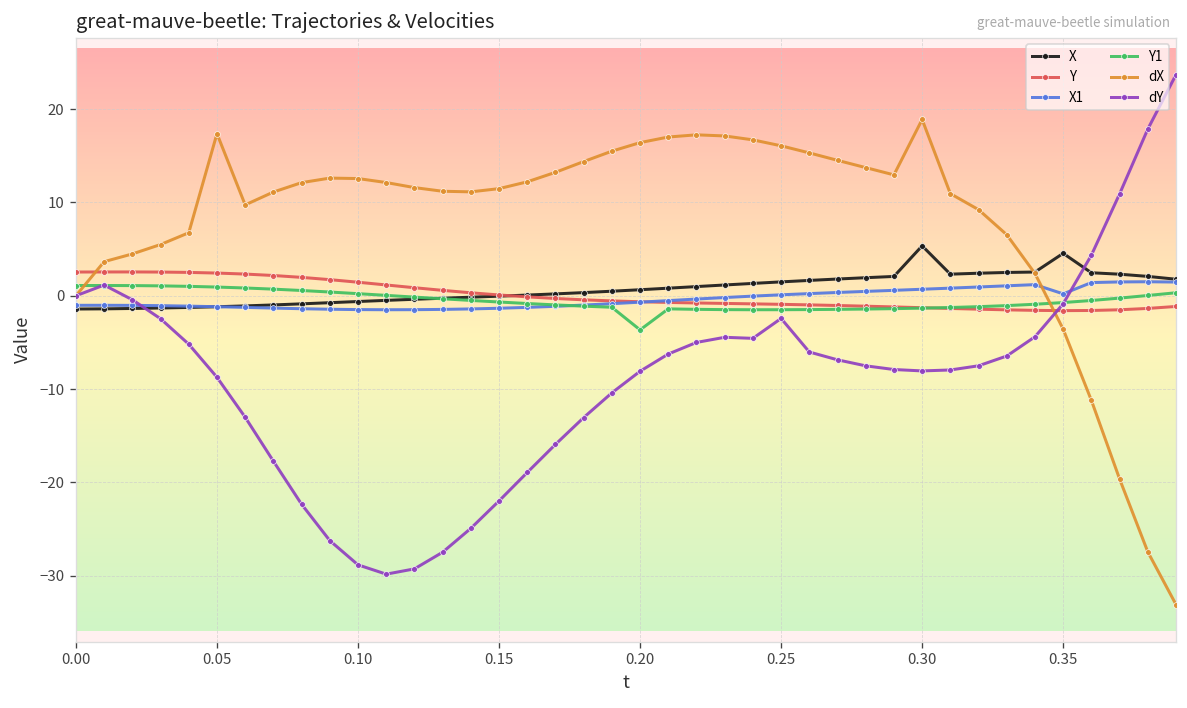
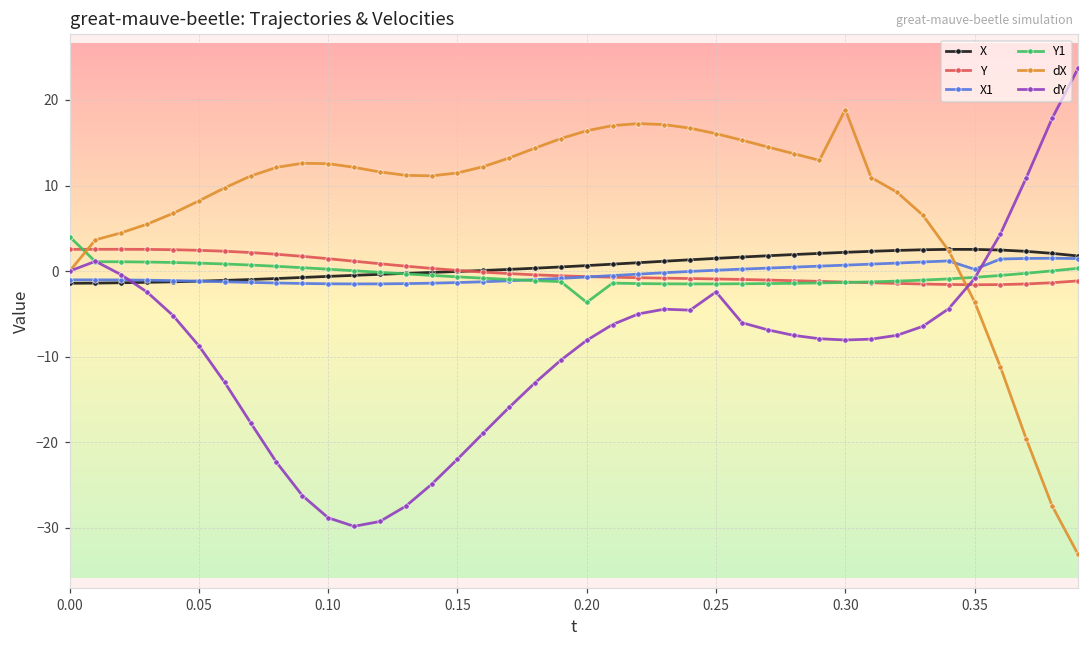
Y1, 0.00: 1 -> 4
dX, 0.05: 17 -> 8
X, 0.30: 5 -> 2
X, 0.35: 5 -> 3
